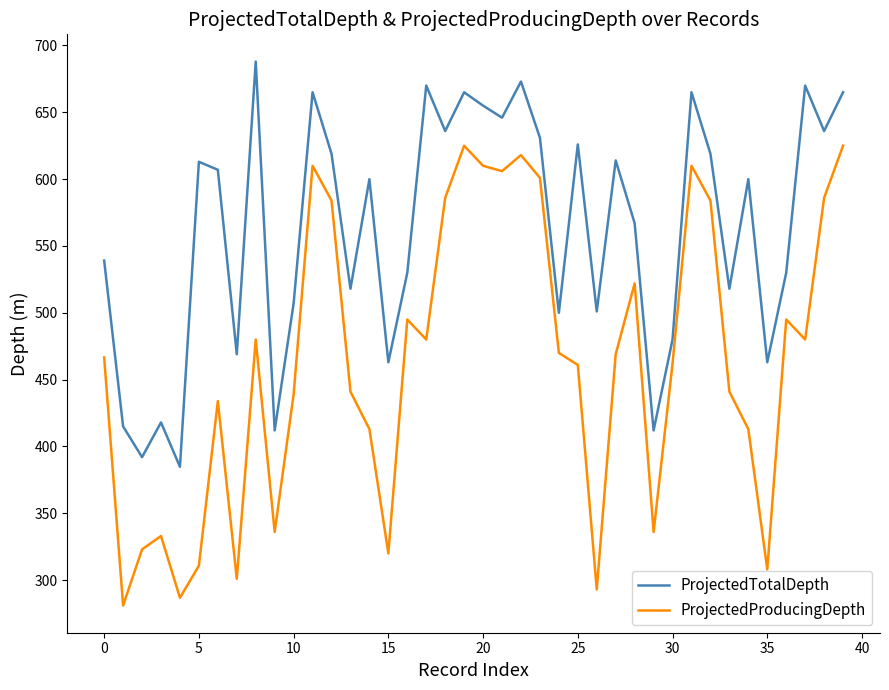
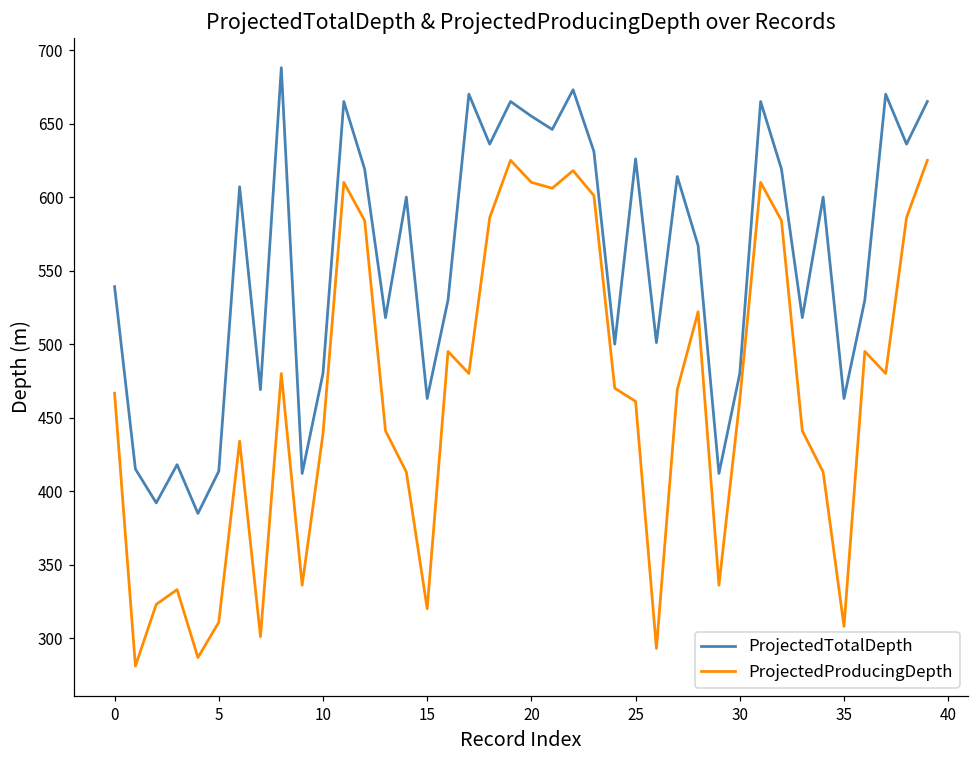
ProjectedTotalDepth, 5: 613 -> 414
ProjectedTotalDepth, 10: 507 -> 480
